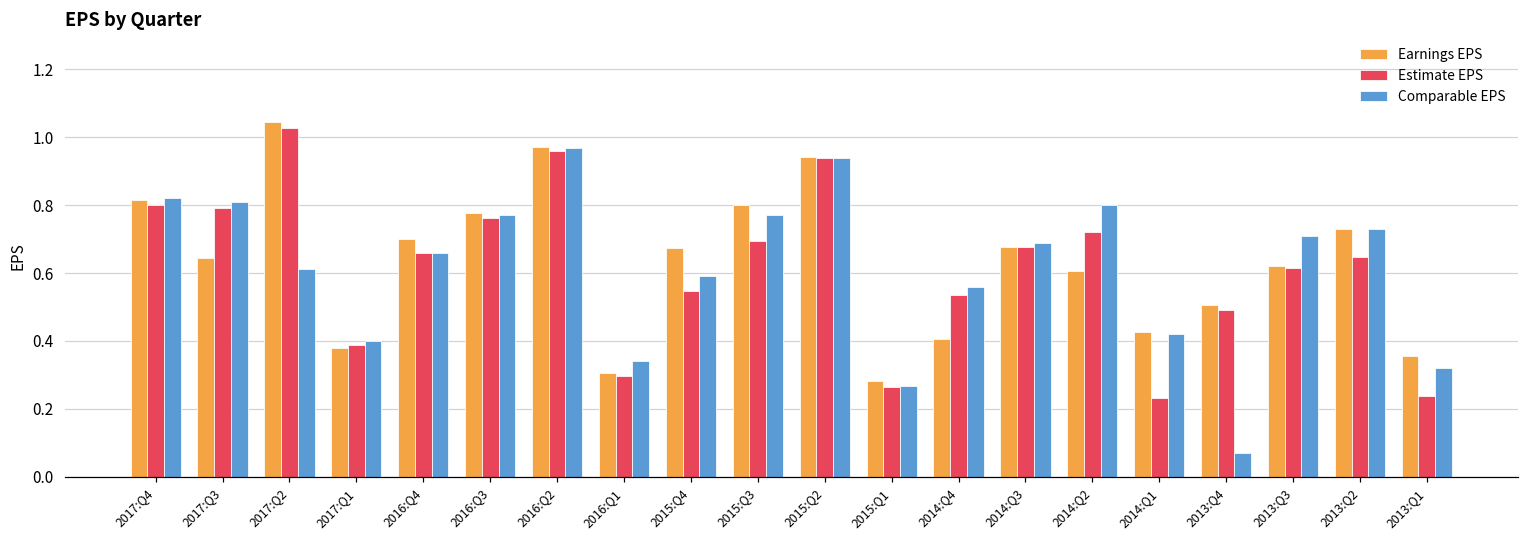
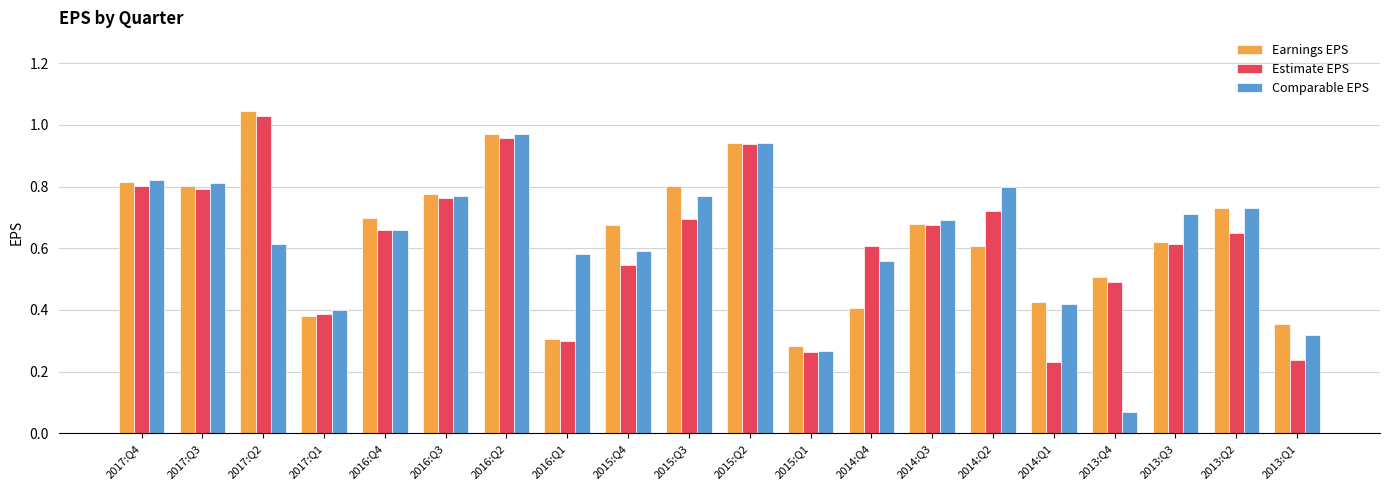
Earnings EPS, 2017:Q3: 0.64 -> 0.80
Comparable EPS, 2016:Q1: 0.34 -> 0.58
Estimate EPS, 2014:Q4: 0.54 -> 0.61
